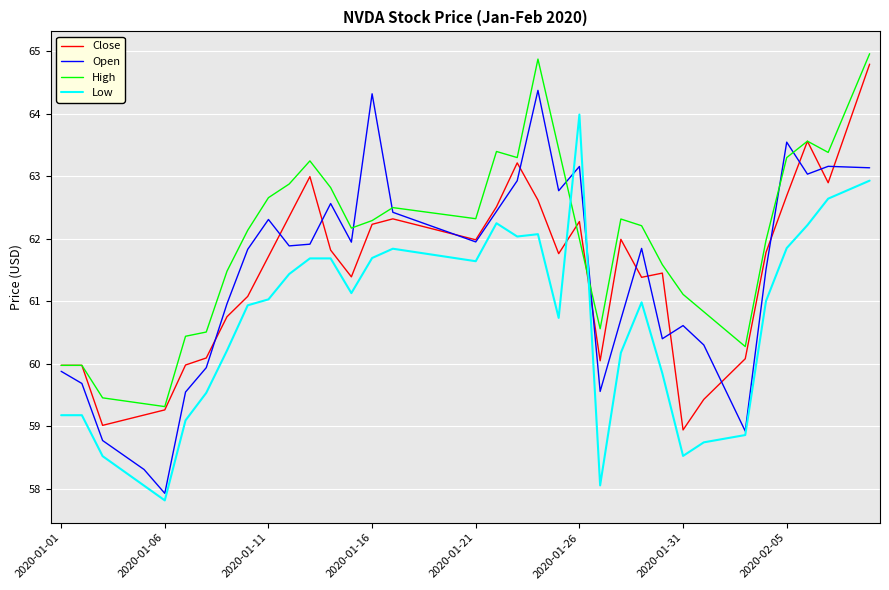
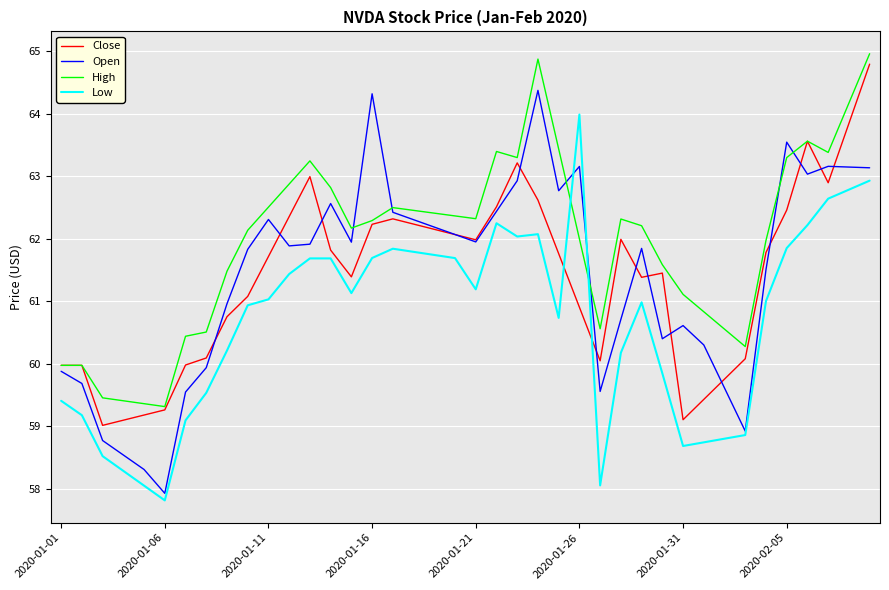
Low, 2020-01-01: 59.2 -> 59.4
High, 2020-01-11: 62.7 -> 62.5
Low, 2020-01-21: 61.6 -> 61.2
Close, 2020-01-26: 62.3 -> 60.9
Close, 2020-01-31: 58.9 -> 59.1
Low, 2020-01-31: 58.5 -> 58.7
Close, 2020-02-05: 62.7 -> 62.5
